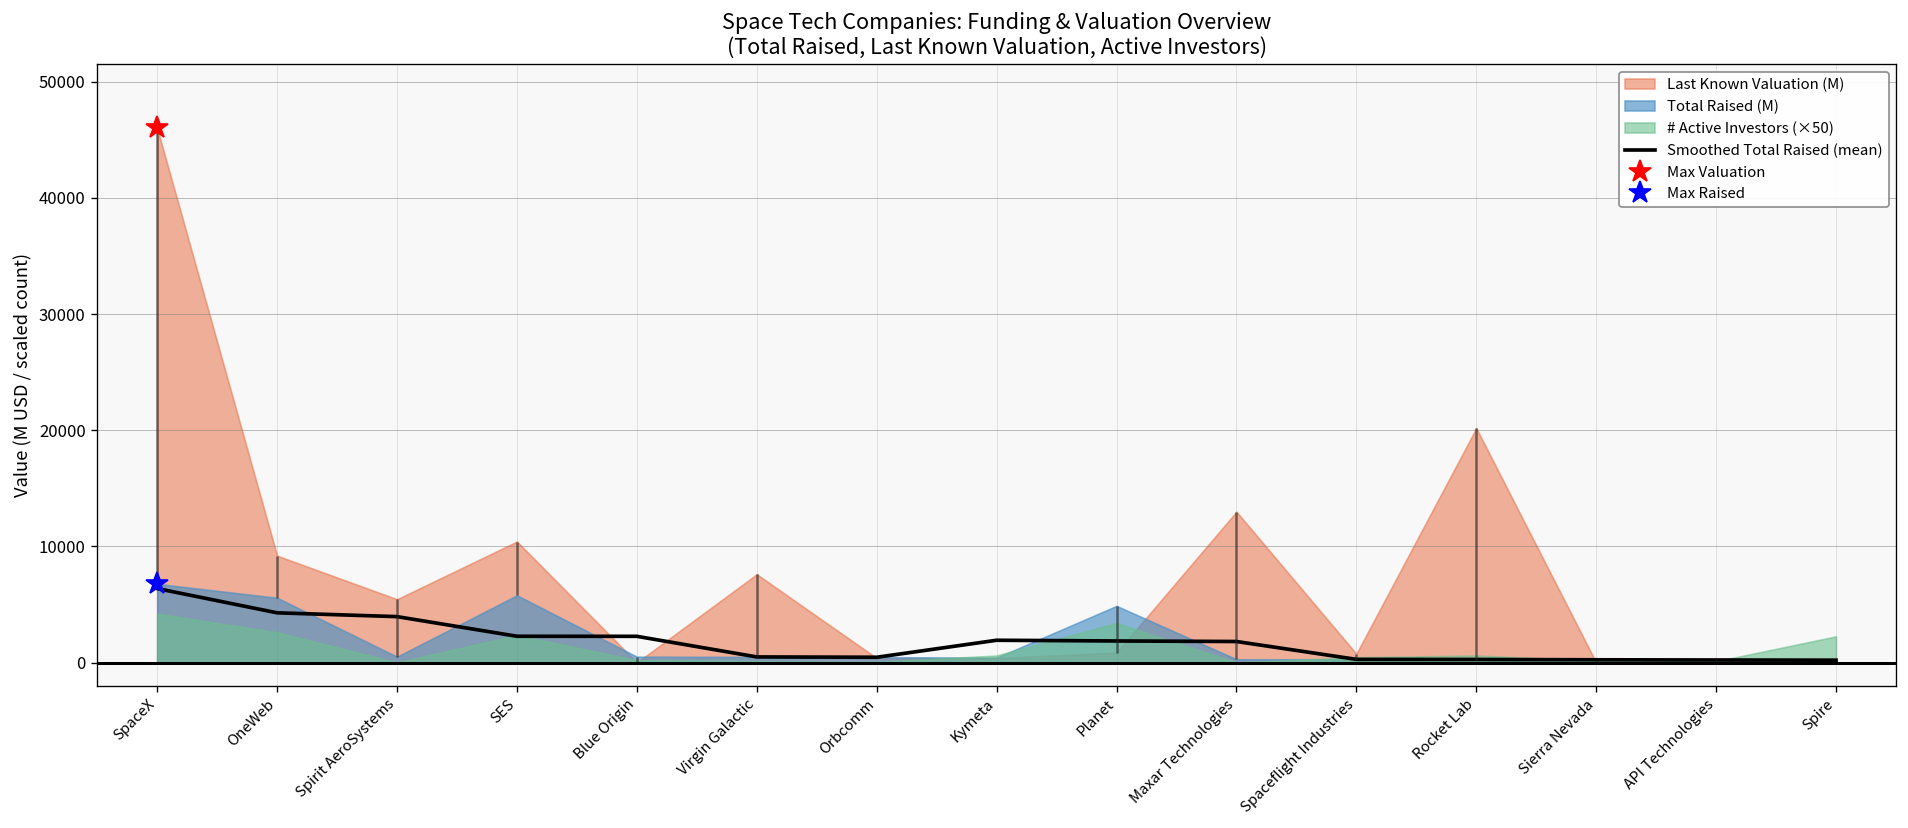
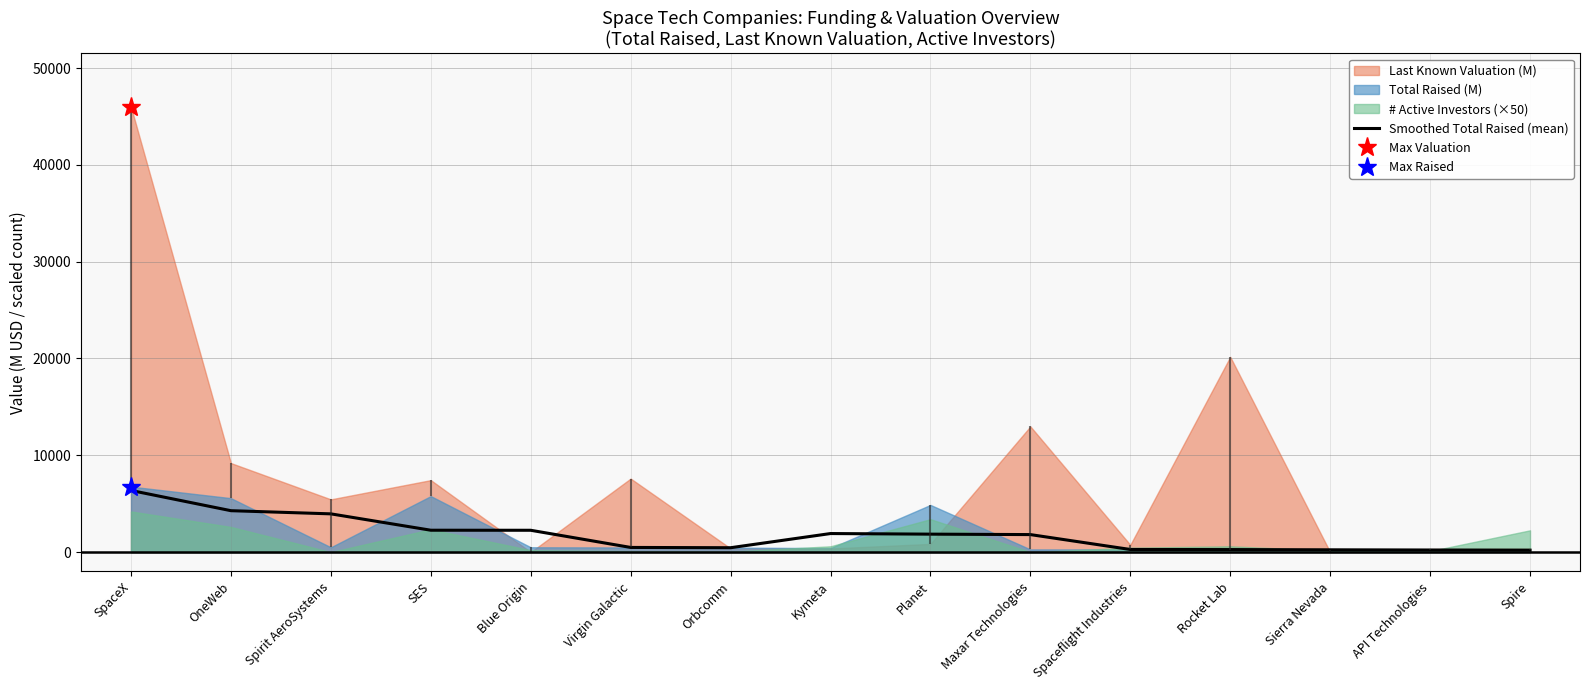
Last Known Valuation (M), SES: 10000 -> 7000
